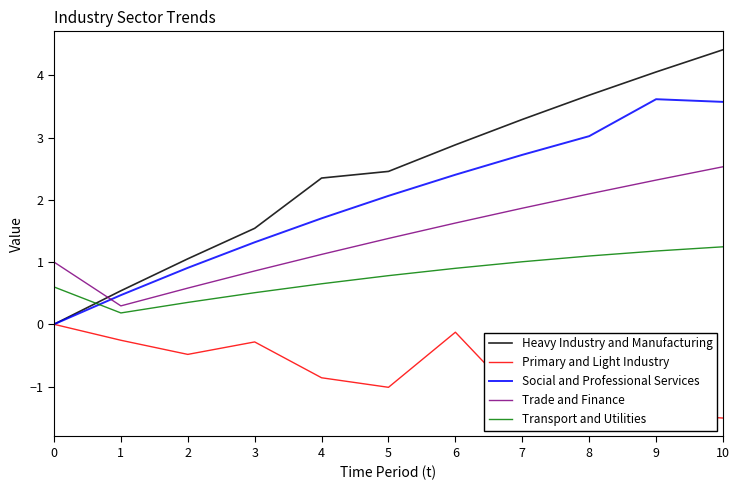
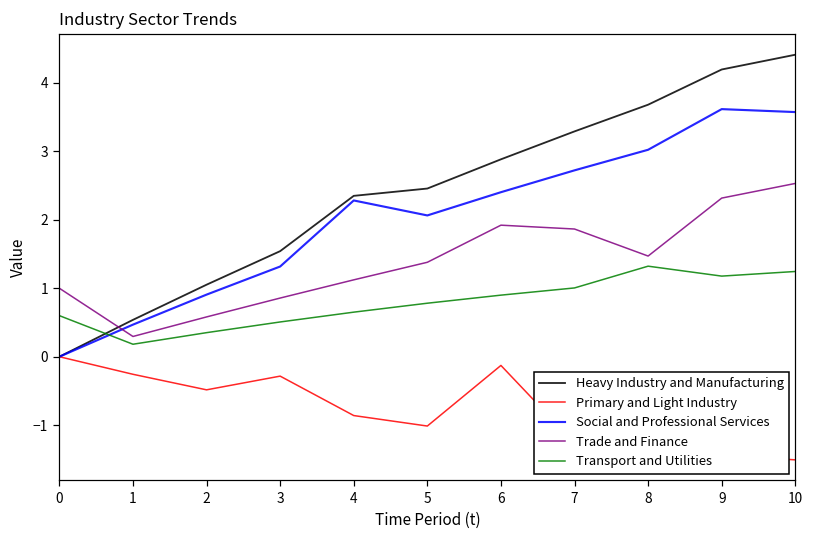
Social and Professional Services, 4: 1.7 -> 2.3
Trade and Finance, 6: 1.6 -> 1.9
Trade and Finance, 8: 2.1 -> 1.5
Transport and Utilities, 8: 1.1 -> 1.3
Heavy Industry and Manufacturing, 9: 4.1 -> 4.2
